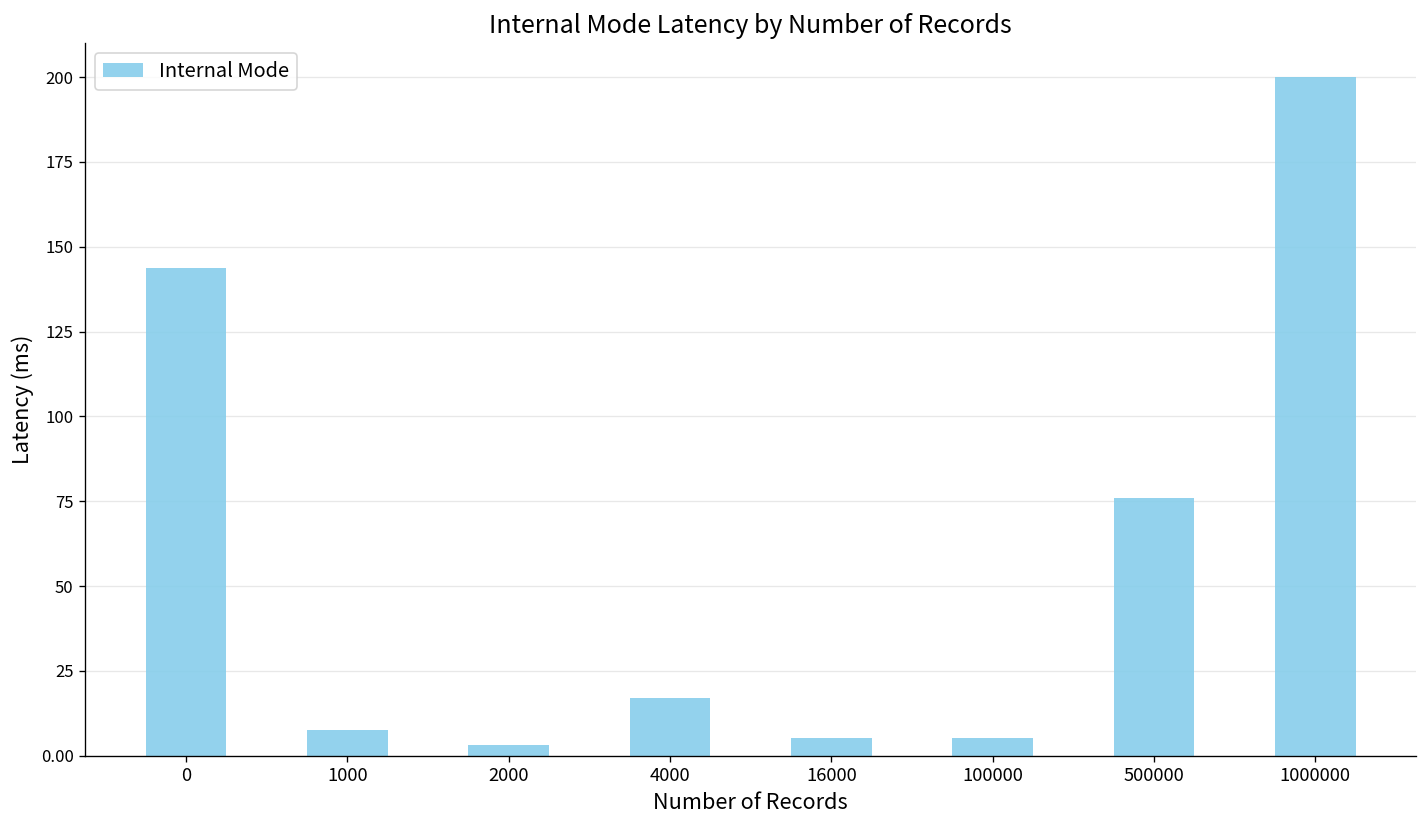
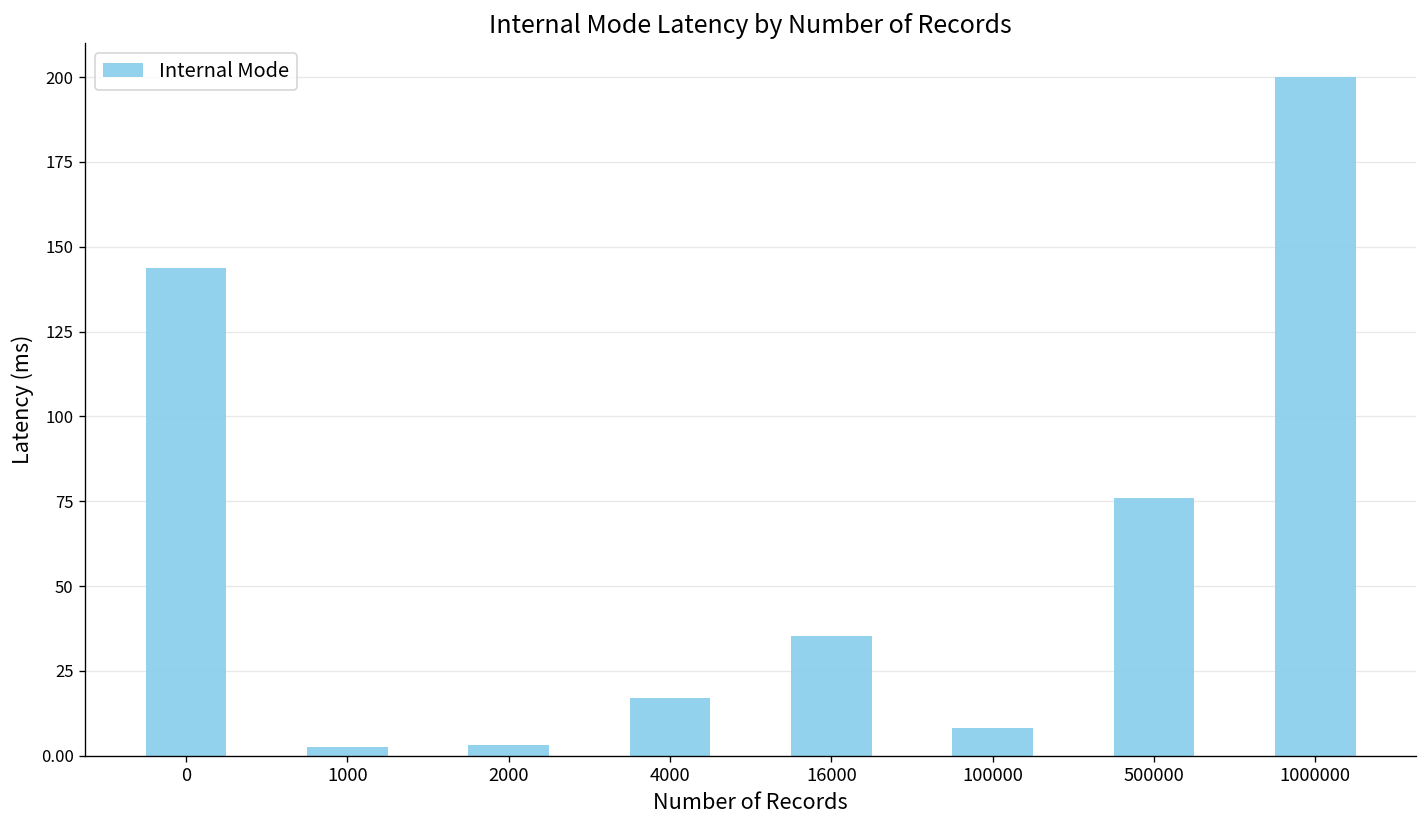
1000: 8 -> 3
16000: 5 -> 35
100000: 5 -> 8
